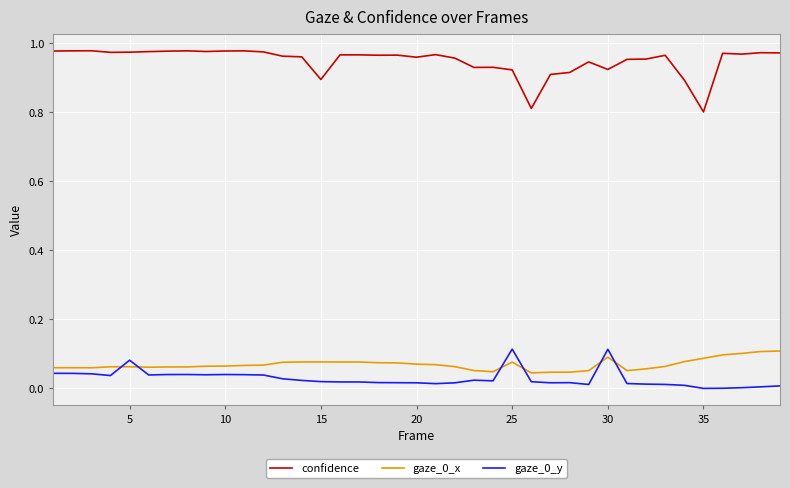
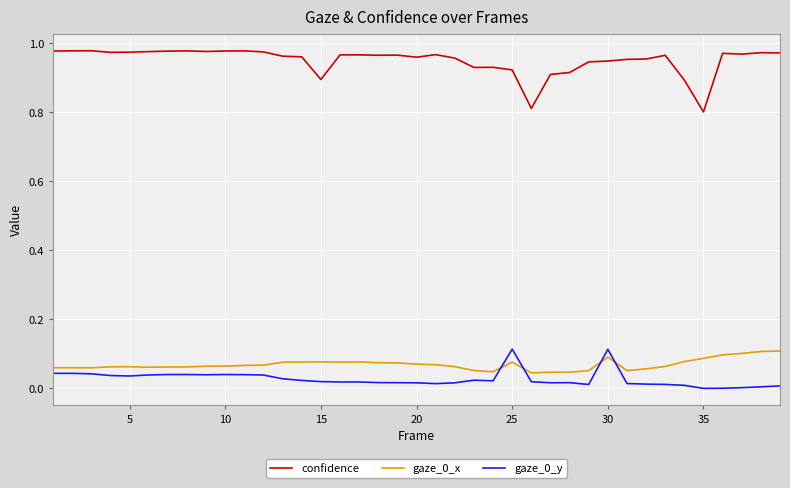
gaze_0_y, 5: 0.08 -> 0.04
confidence, 30: 0.92 -> 0.95
